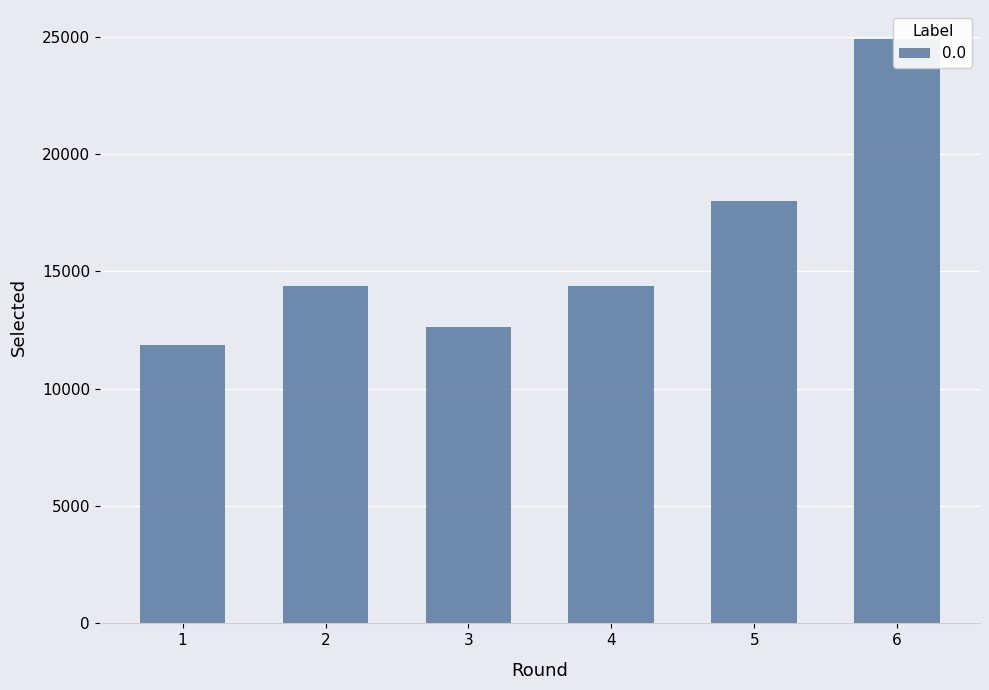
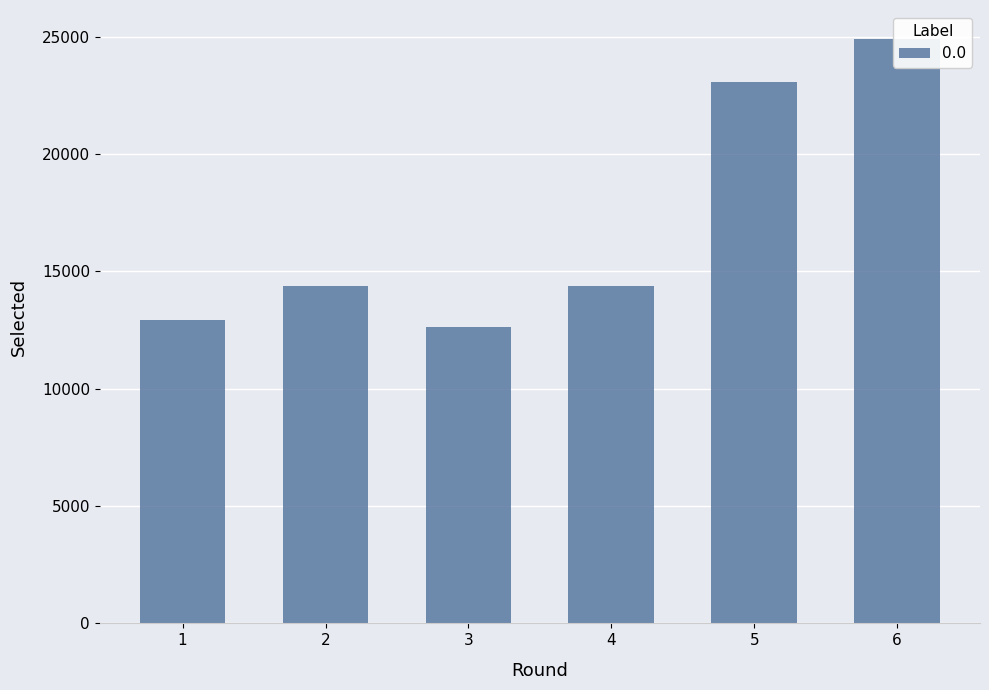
1: 11900 -> 12900
5: 18000 -> 23100
